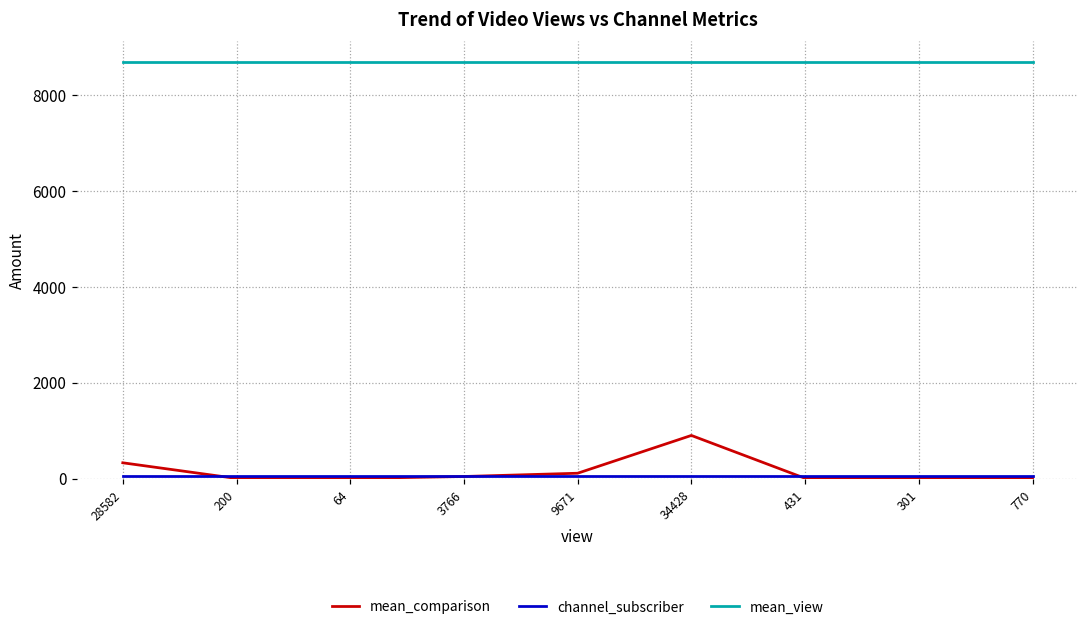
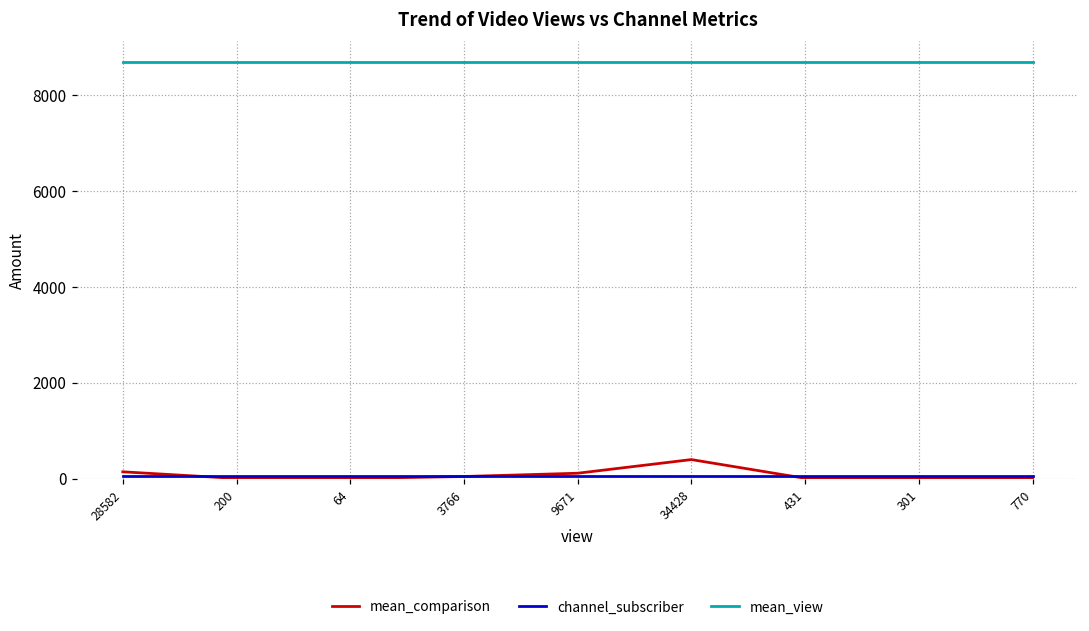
mean_comparison, 28582: 300 -> 100
mean_comparison, 34428: 900 -> 400
